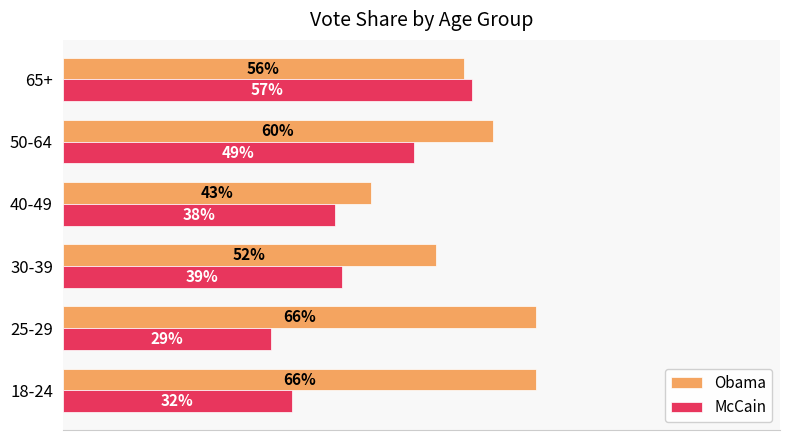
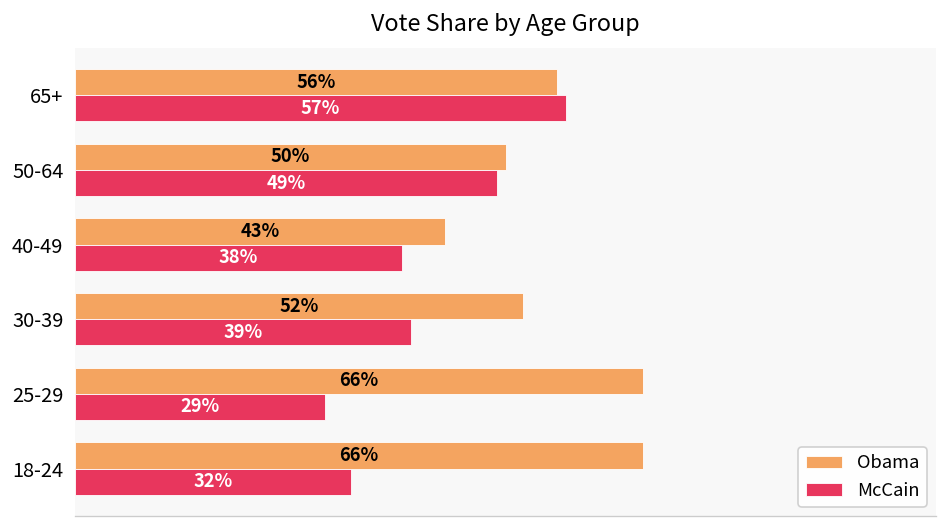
Obama, 50-64: 60% -> 50%
